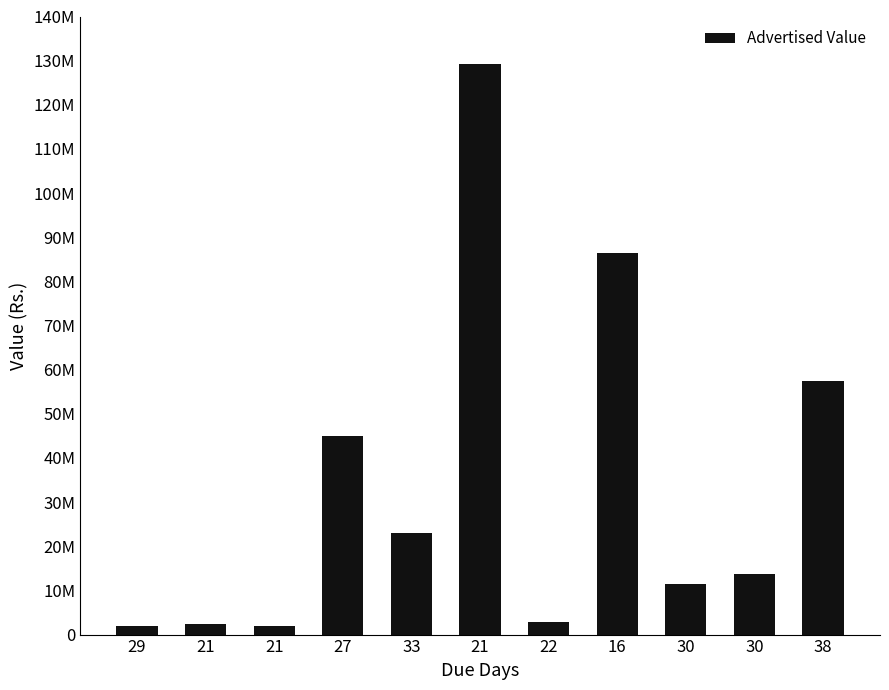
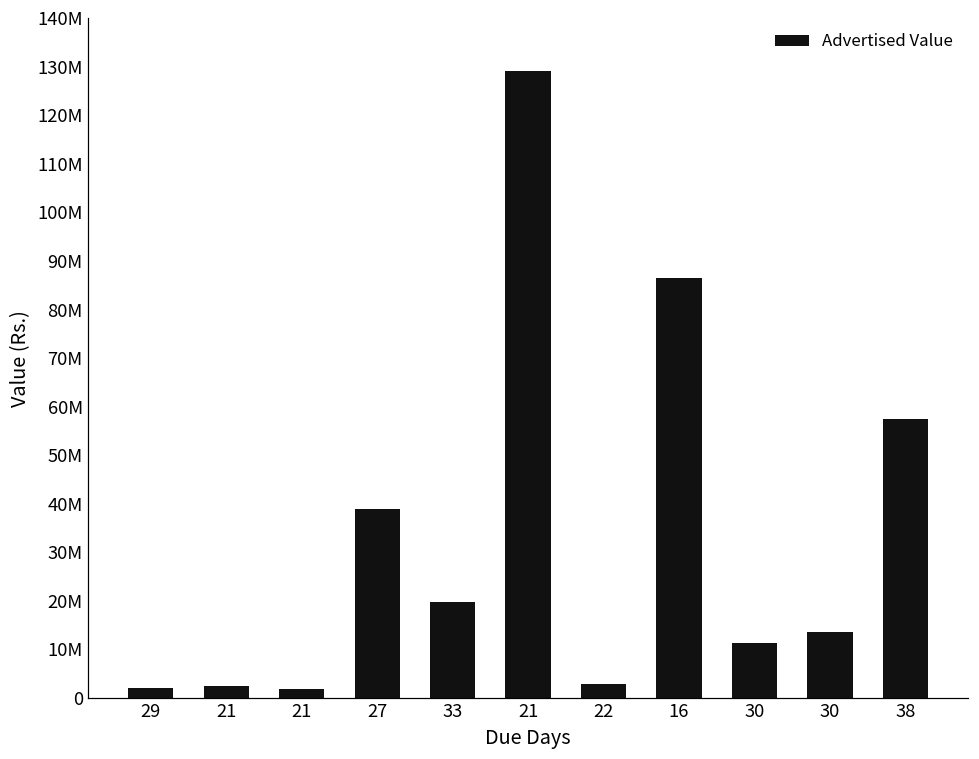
27: 45000000 -> 39000000
33: 23000000 -> 20000000
